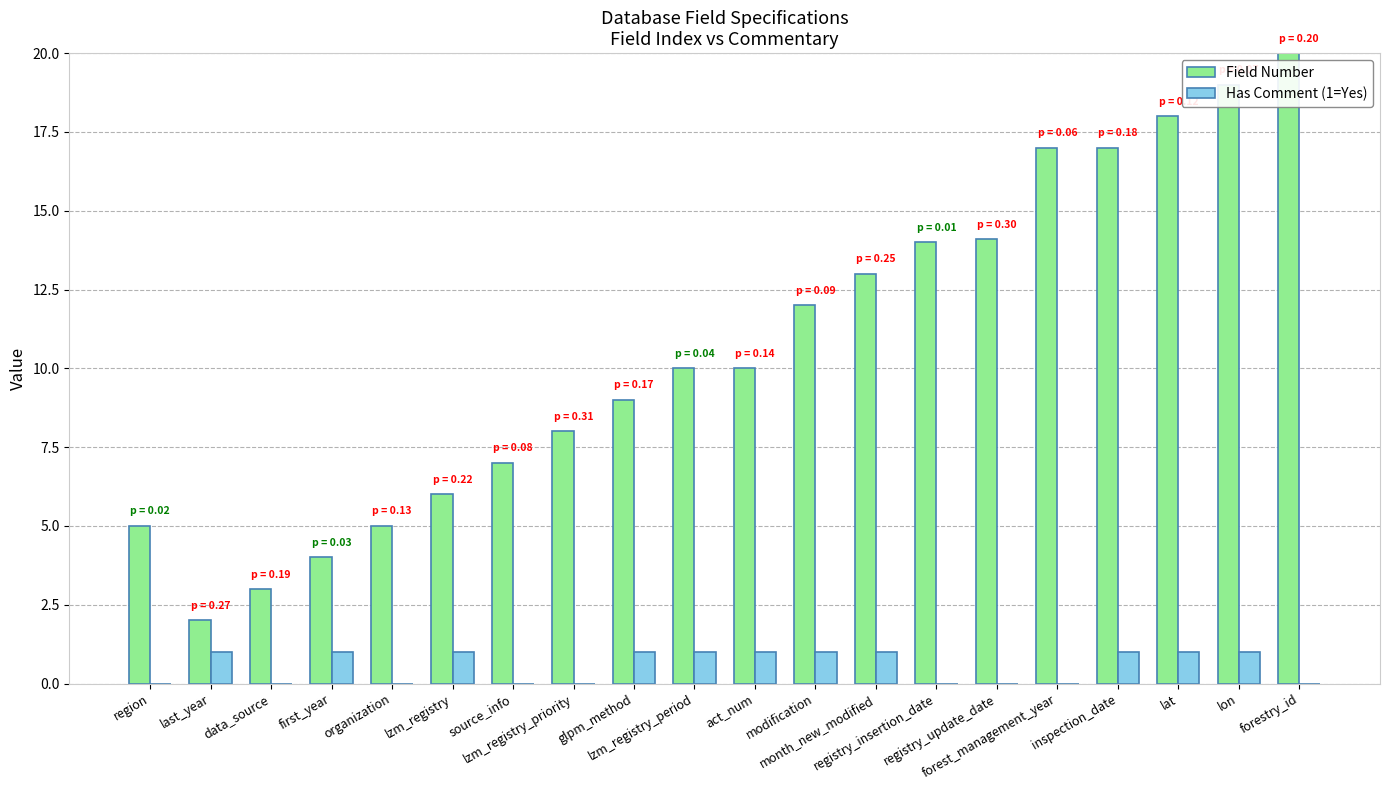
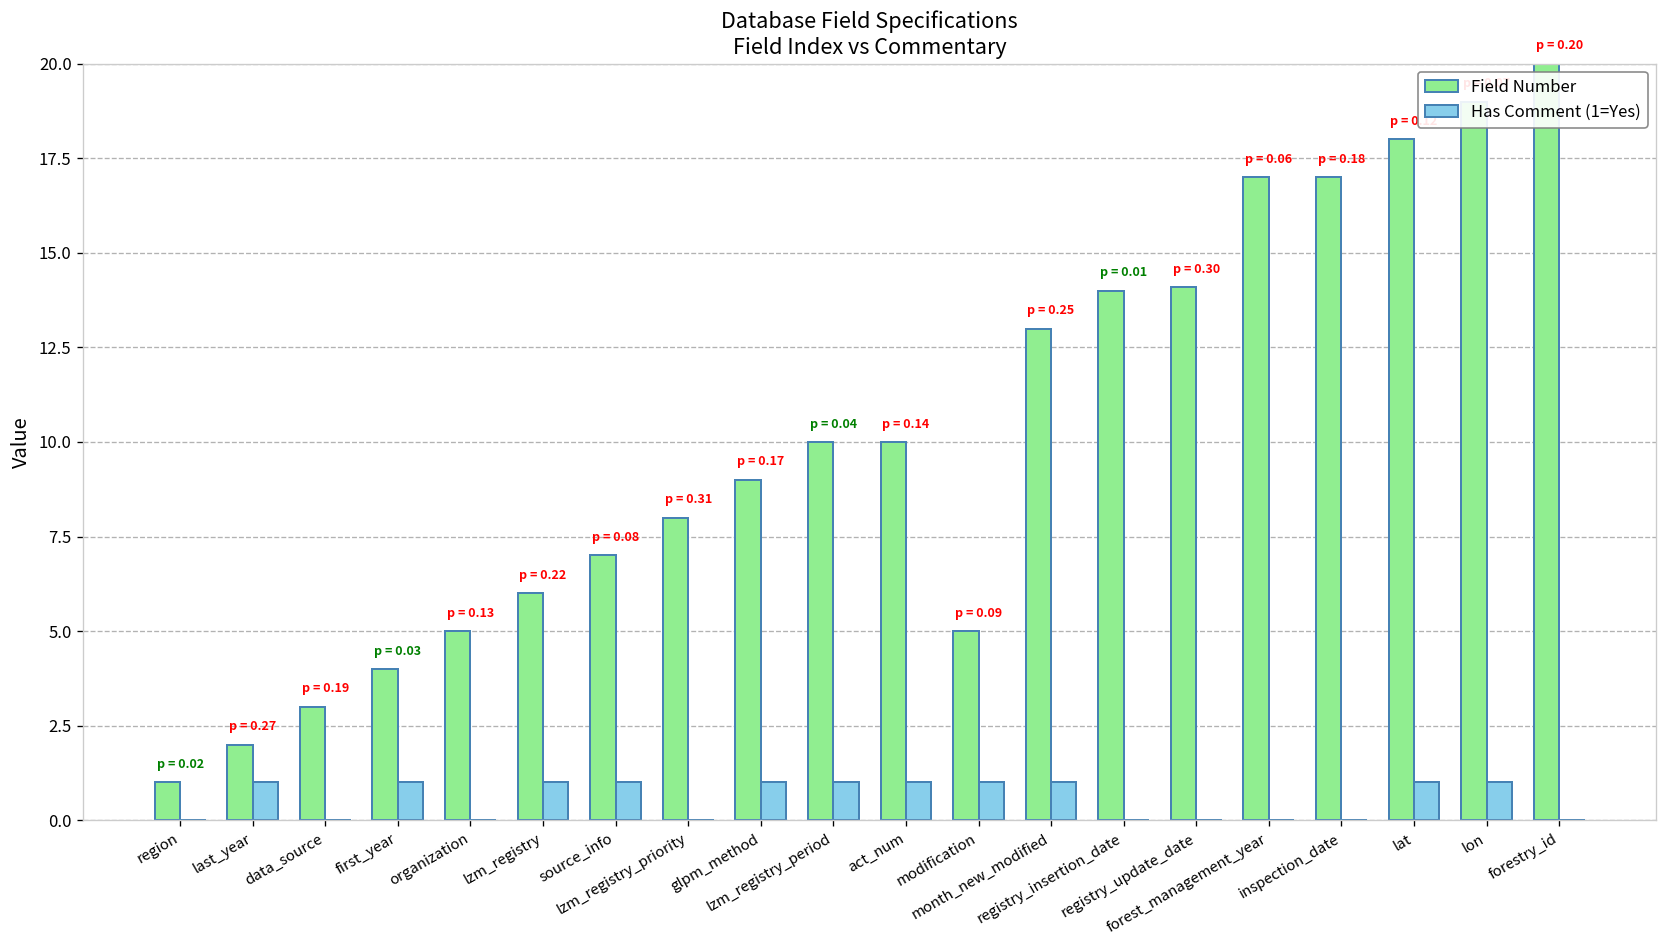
Field Number, region: 5 -> 1
Has Comment (1=Yes), source_info: 0 -> 1
Field Number, modification: 12 -> 5
Has Comment (1=Yes), inspection_date: 1 -> 0
